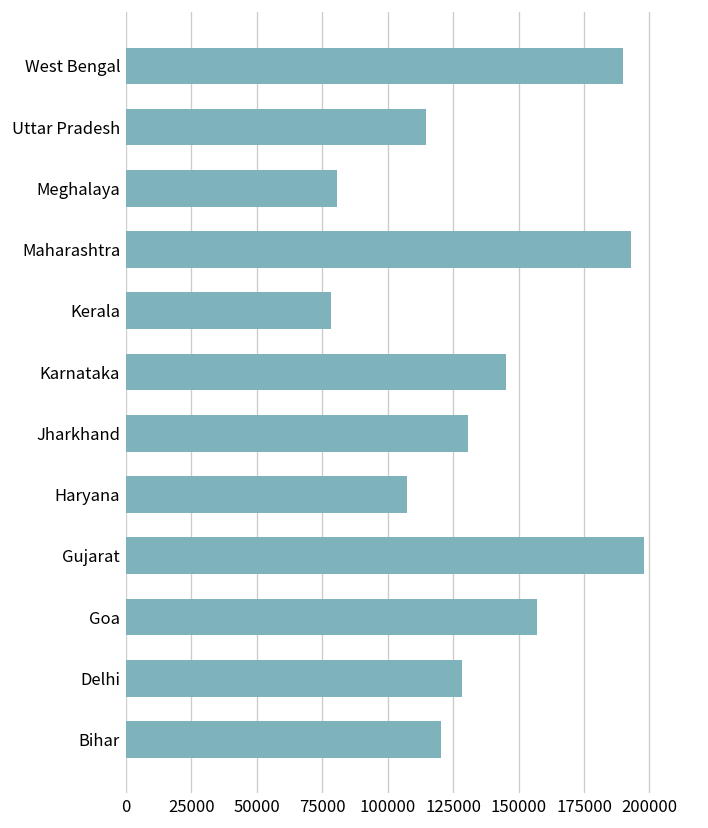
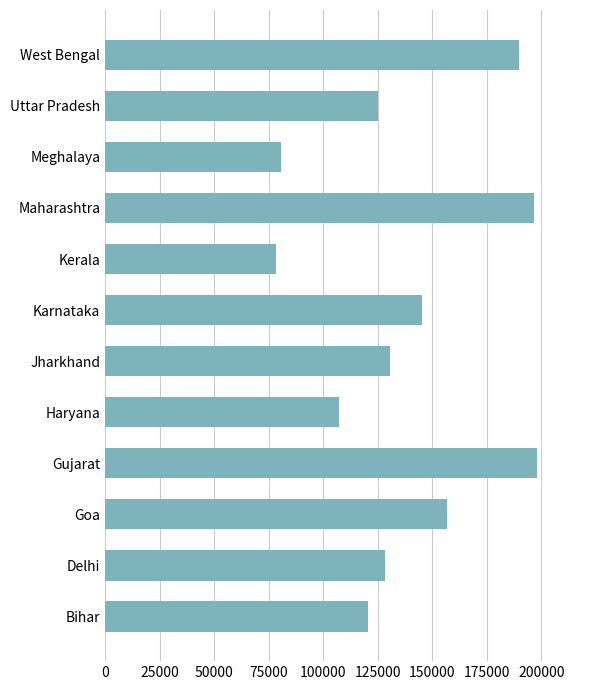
Uttar Pradesh: 115000 -> 125000
Maharashtra: 193000 -> 197000
